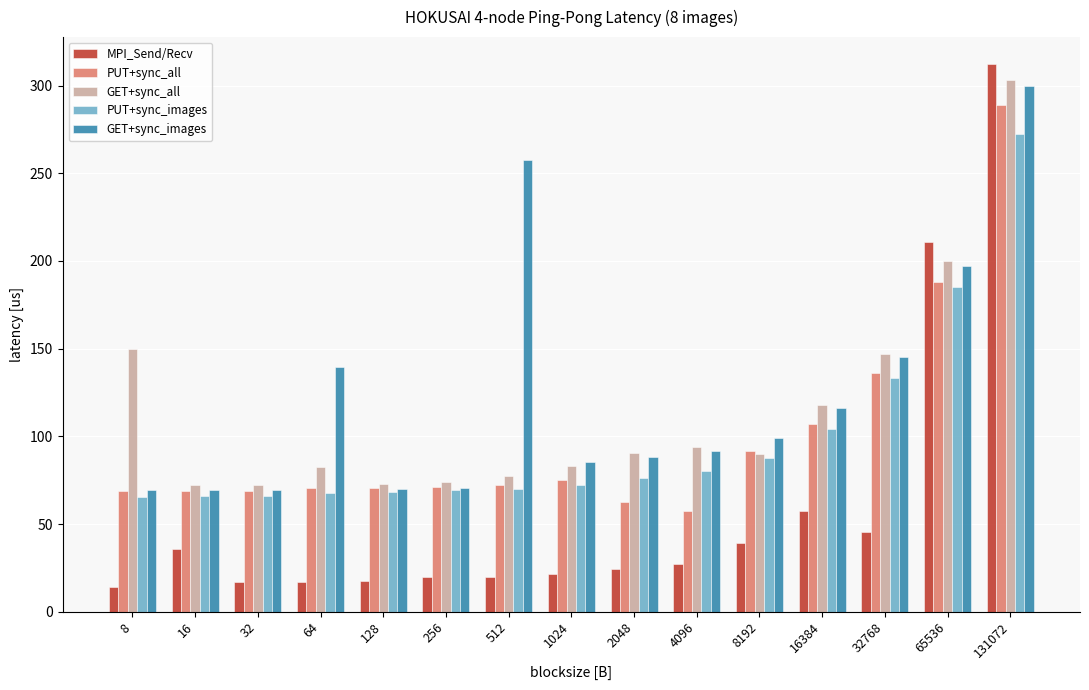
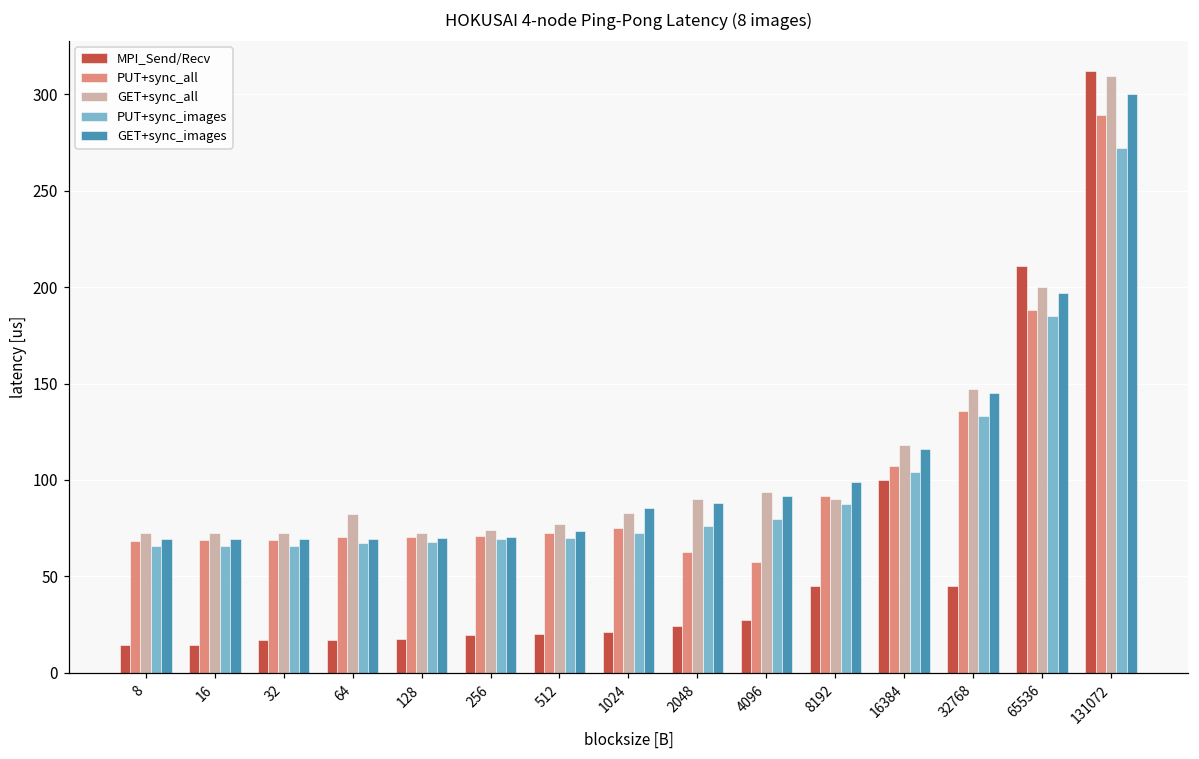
GET+sync_all, 8: 150 -> 72
MPI_Send/Recv, 16: 36 -> 15
GET+sync_images, 64: 140 -> 70
GET+sync_images, 512: 258 -> 74
MPI_Send/Recv, 8192: 39 -> 45
MPI_Send/Recv, 16384: 58 -> 100
GET+sync_all, 131072: 303 -> 310
